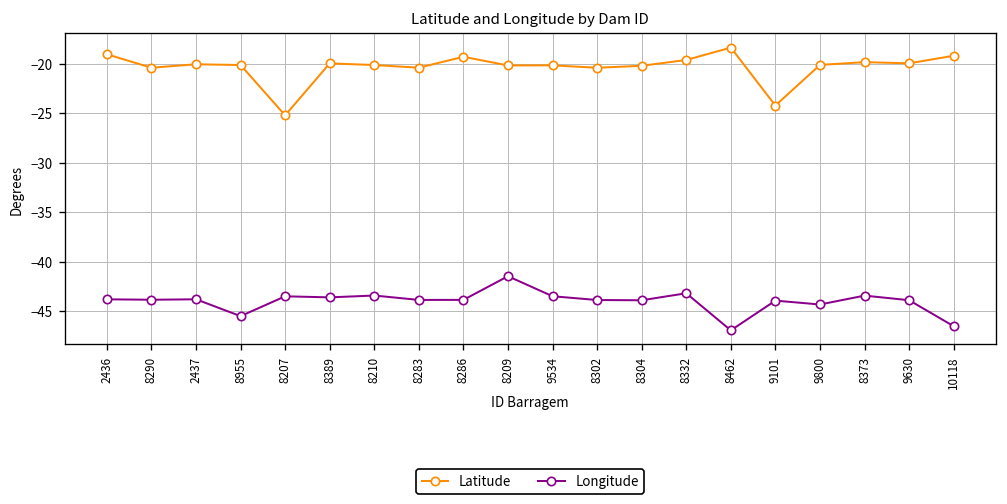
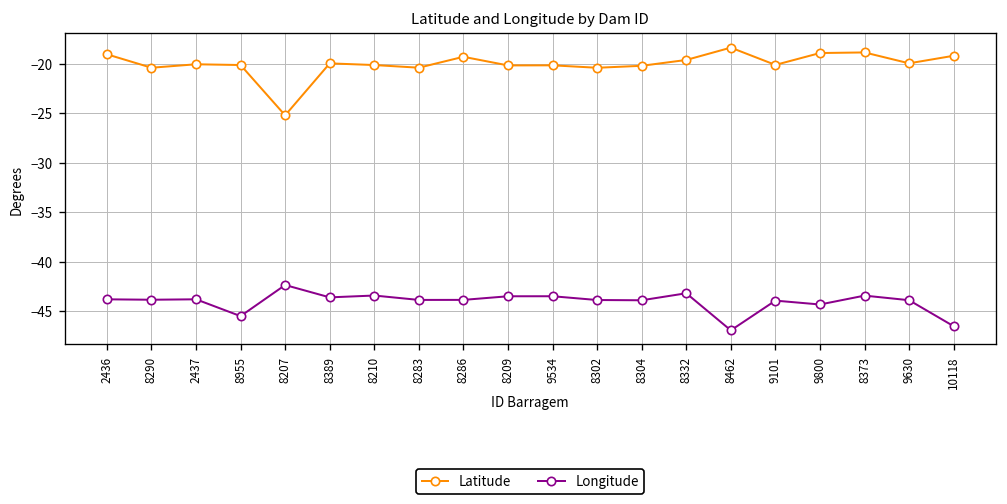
Longitude, 8207: -43 -> -42
Longitude, 8209: -41 -> -43
Latitude, 9101: -24 -> -20
Latitude, 9800: -20 -> -19
Latitude, 8373: -20 -> -19
